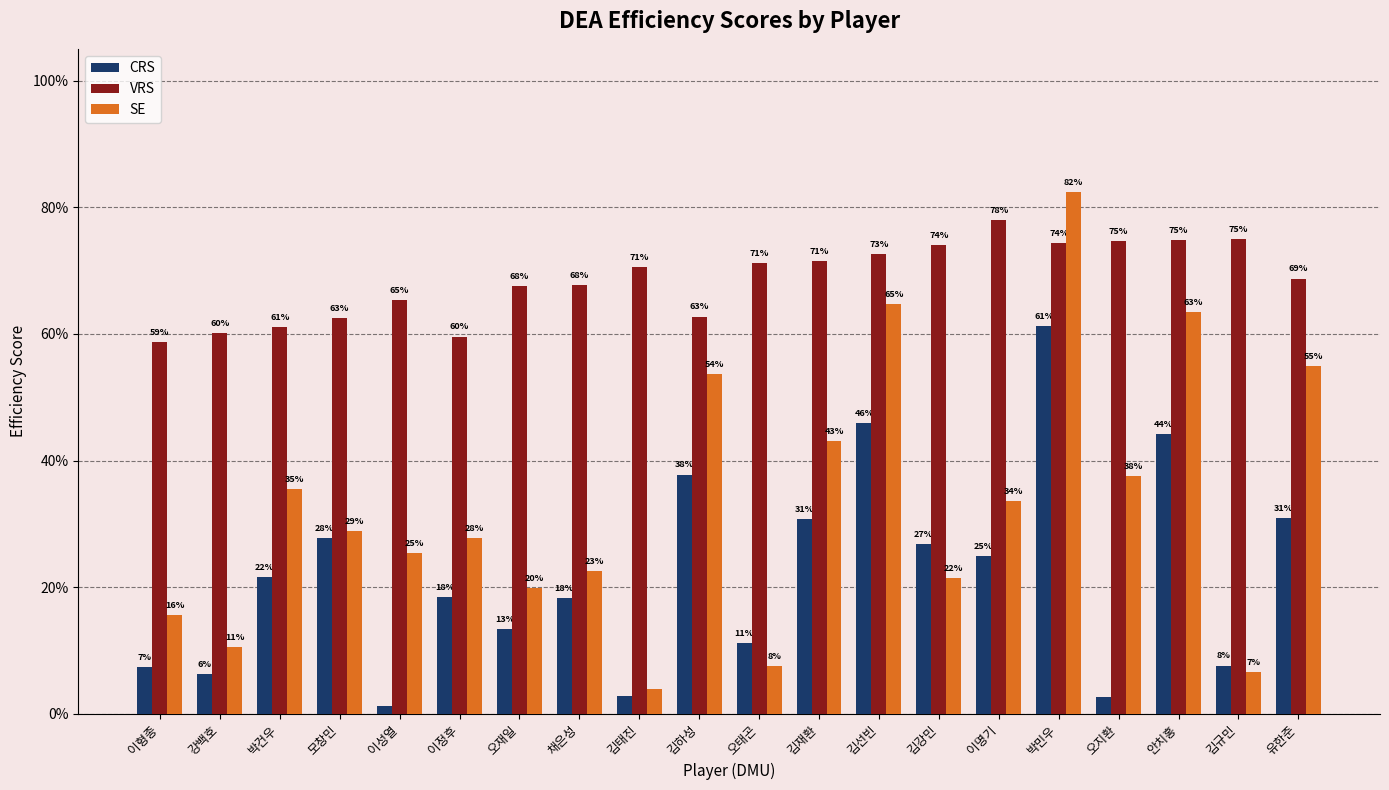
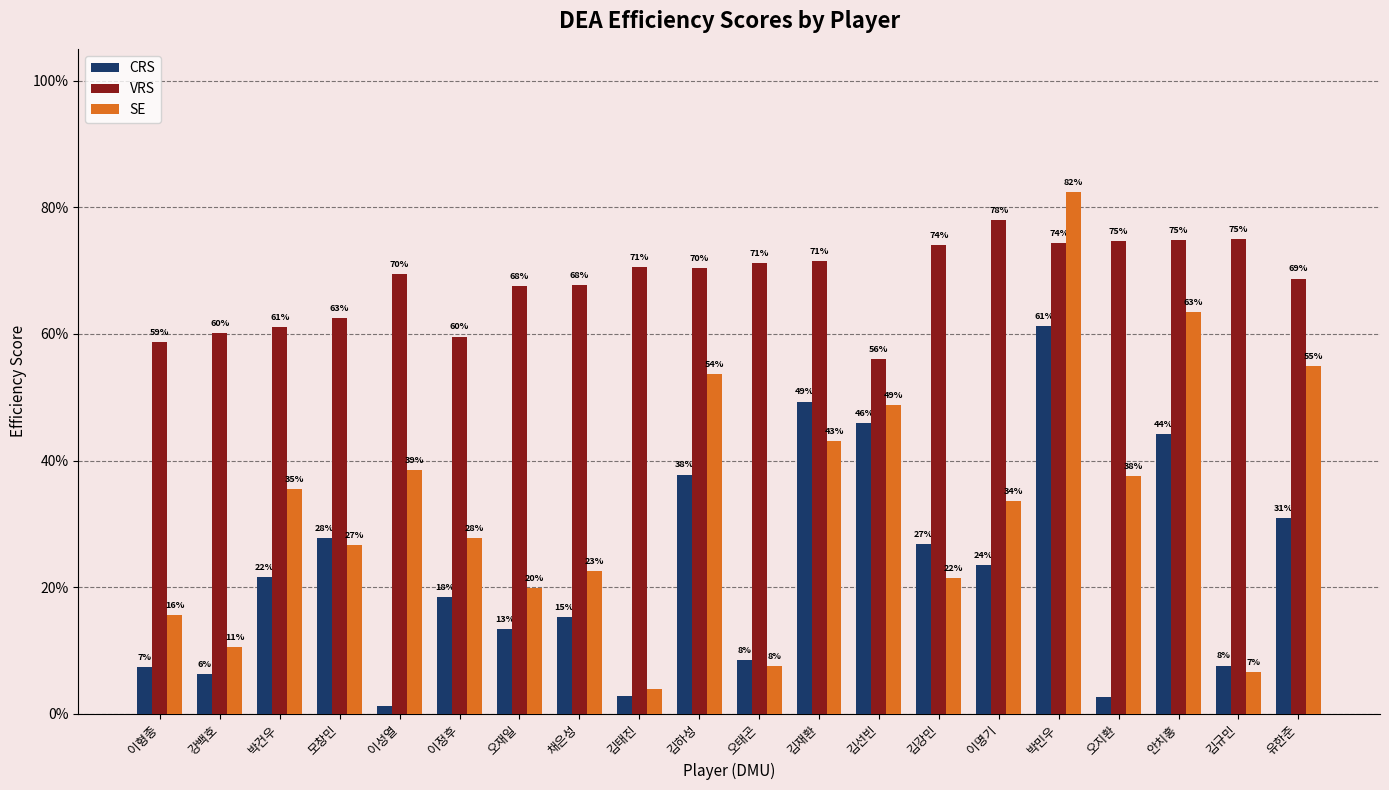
SE, 모창민: 29% -> 27%
VRS, 이성열: 65% -> 70%
SE, 이성열: 25% -> 39%
CRS, 채은성: 18% -> 15%
VRS, 김하성: 63% -> 70%
CRS, 오태곤: 11% -> 8%
CRS, 김재환: 31% -> 49%
VRS, 김선빈: 73% -> 56%
SE, 김선빈: 65% -> 49%
CRS, 이명기: 25% -> 24%
